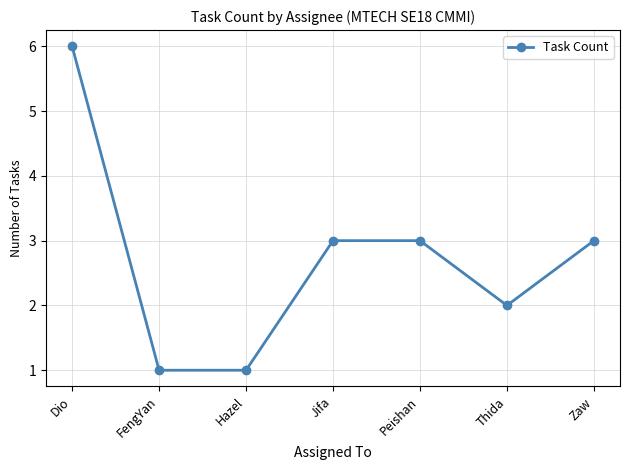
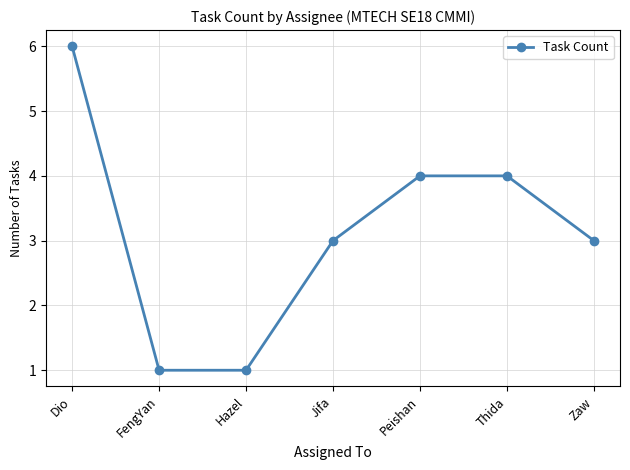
Peishan: 3 -> 4
Thida: 2 -> 4
